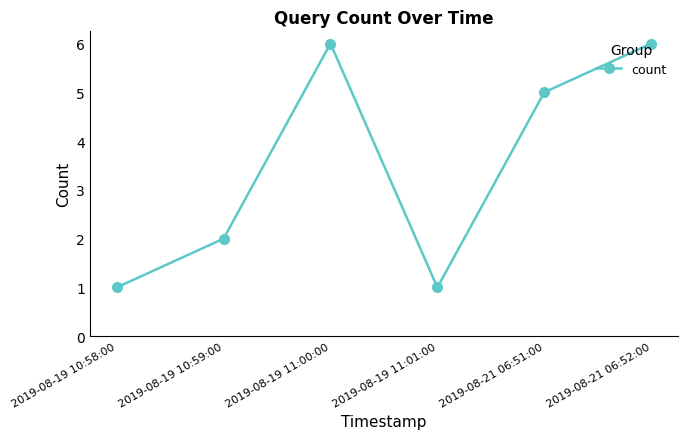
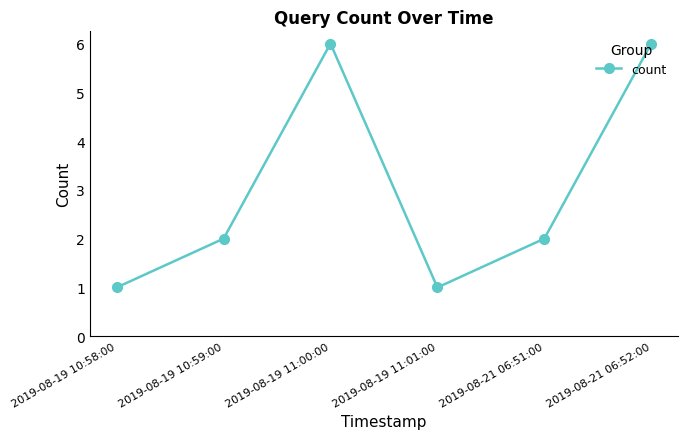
2019-08-21 06:51:00: 5 -> 2
